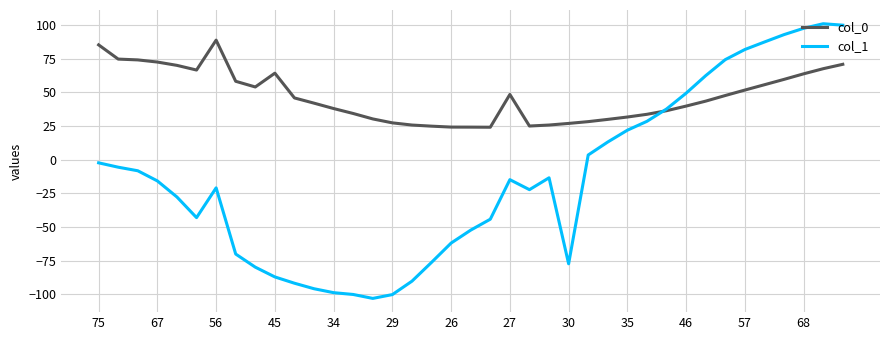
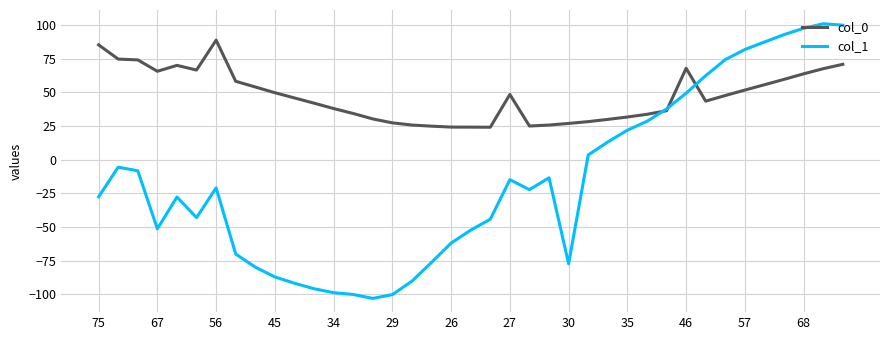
col_1, 75: -2 -> -28
col_0, 67: 73 -> 66
col_1, 67: -16 -> -51
col_0, 45: 64 -> 50
col_0, 46: 40 -> 68
